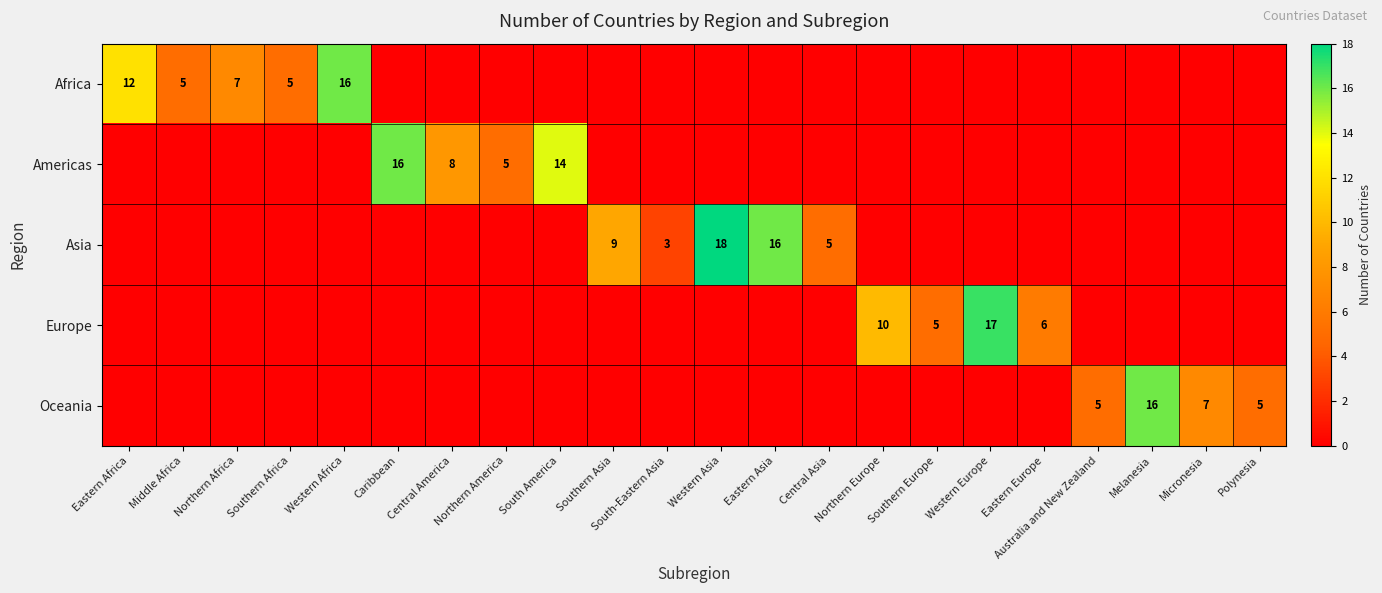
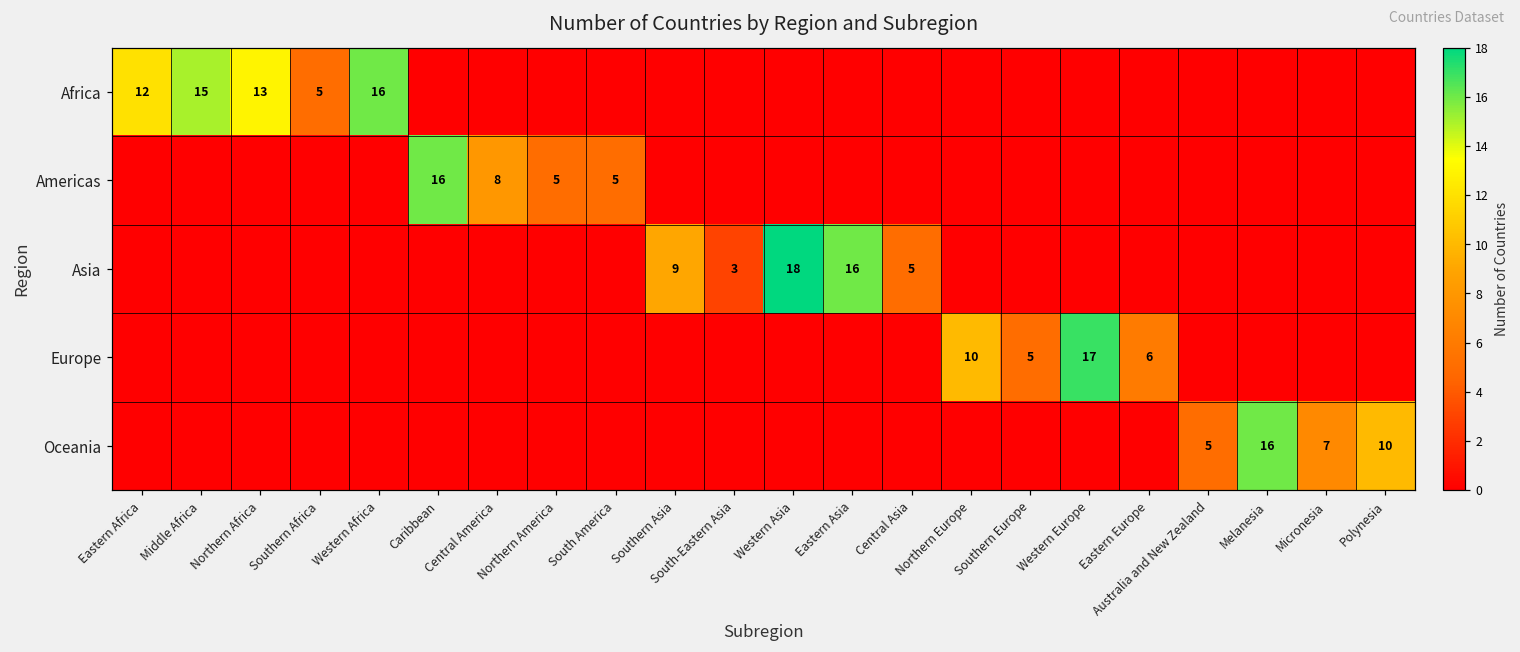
Africa, Middle Africa: 5 -> 15
Africa, Northern Africa: 7 -> 13
Americas, South America: 14 -> 5
Oceania, Polynesia: 5 -> 10
